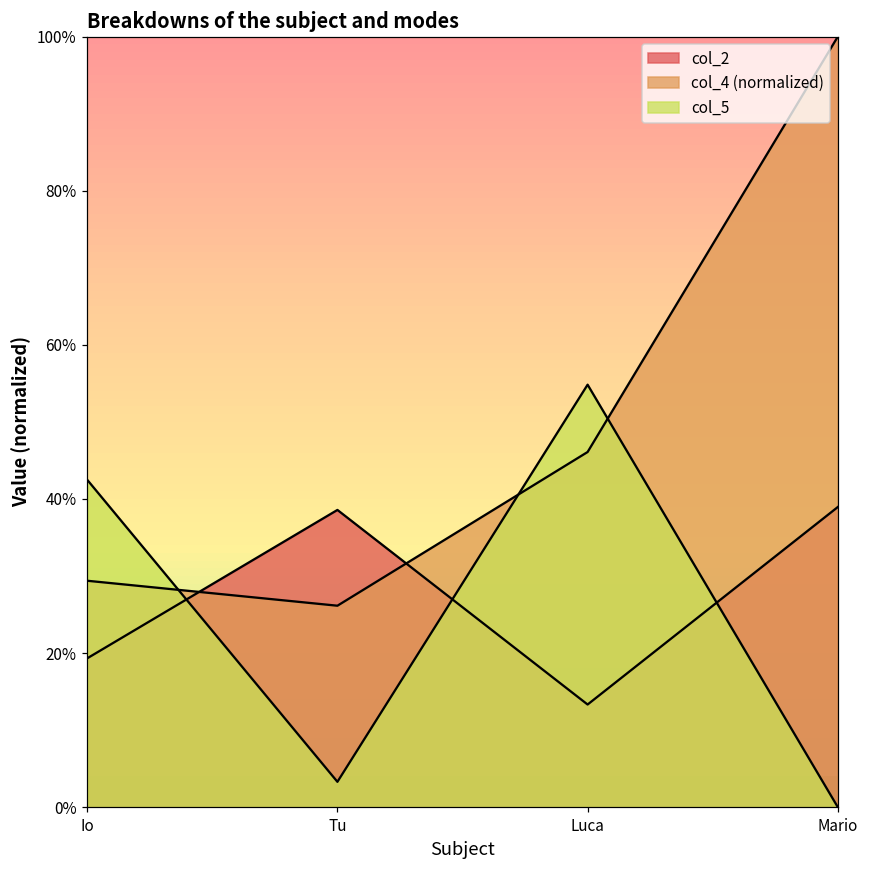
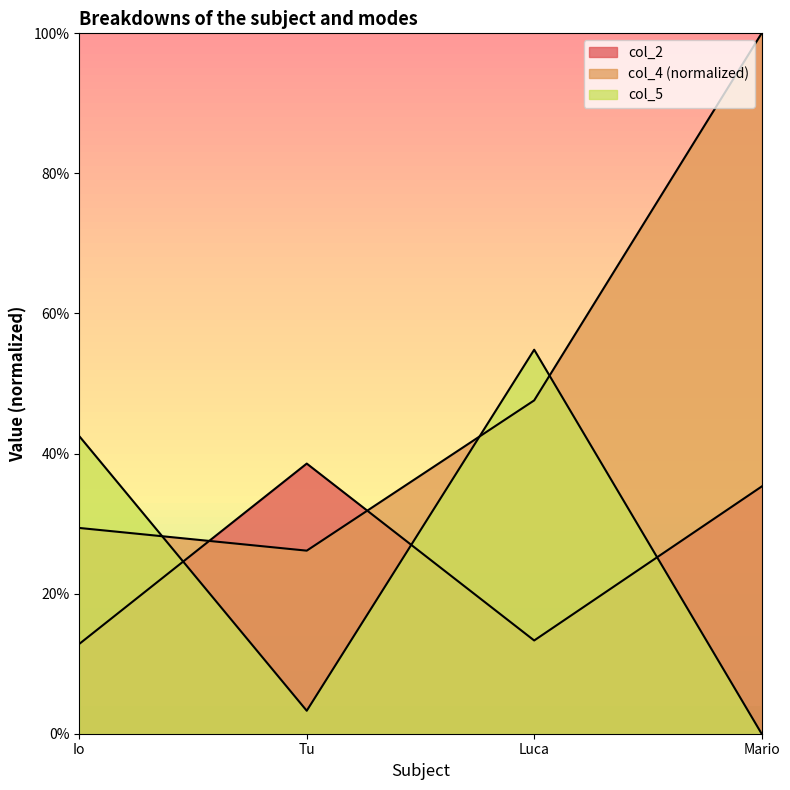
col_2, Io: 19% -> 13%
col_4 (normalized), Luca: 46% -> 48%
col_2, Mario: 39% -> 35%
